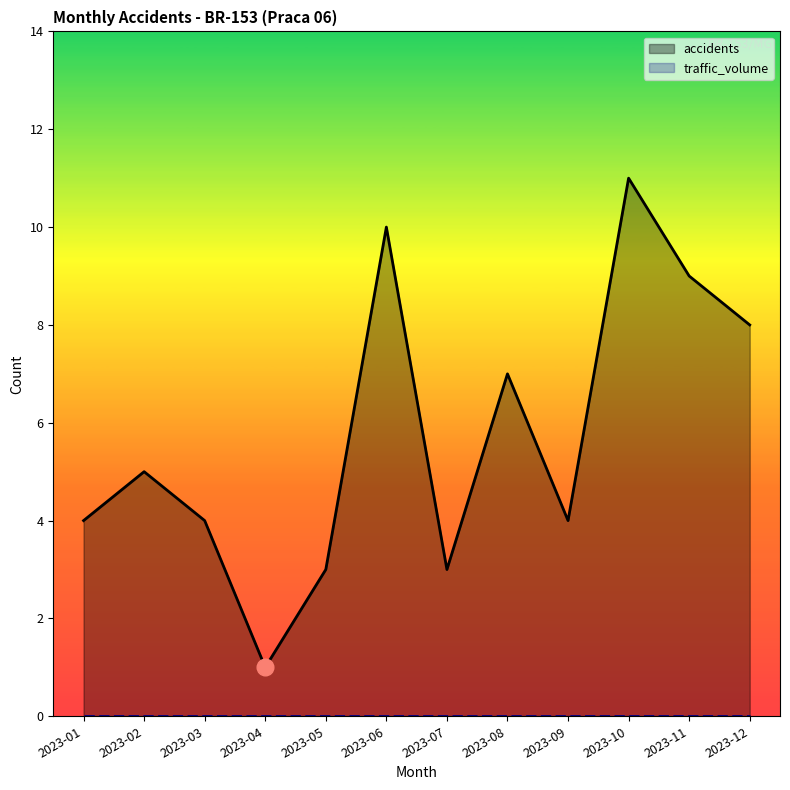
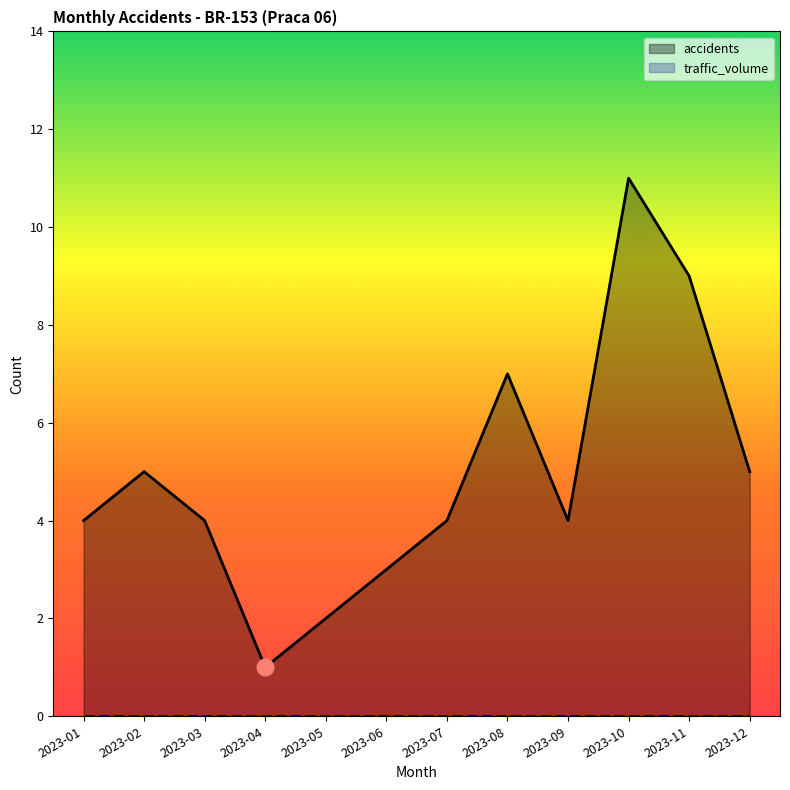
accidents, 2023-05: 3 -> 2
accidents, 2023-06: 10 -> 3
accidents, 2023-07: 3 -> 4
accidents, 2023-12: 8 -> 5
